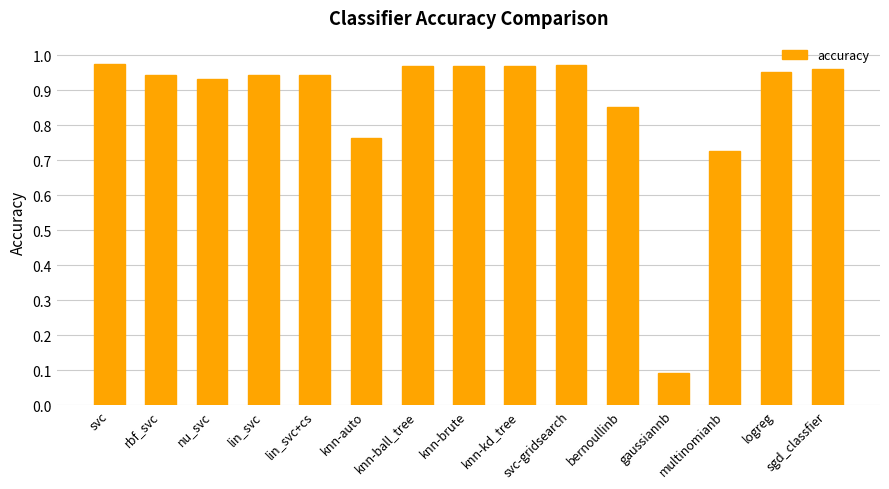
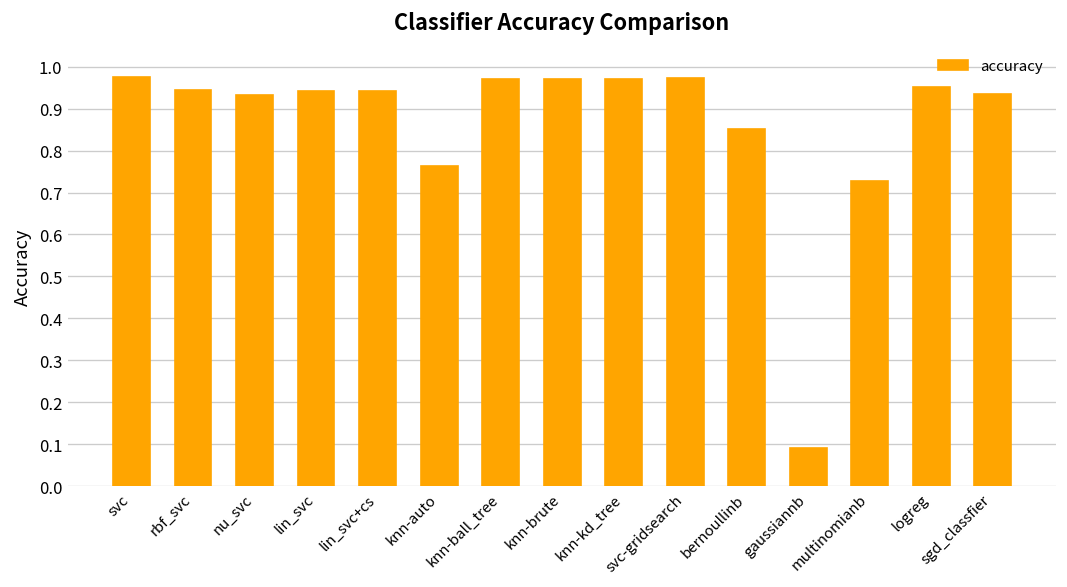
sgd_classfier: 0.96 -> 0.93
